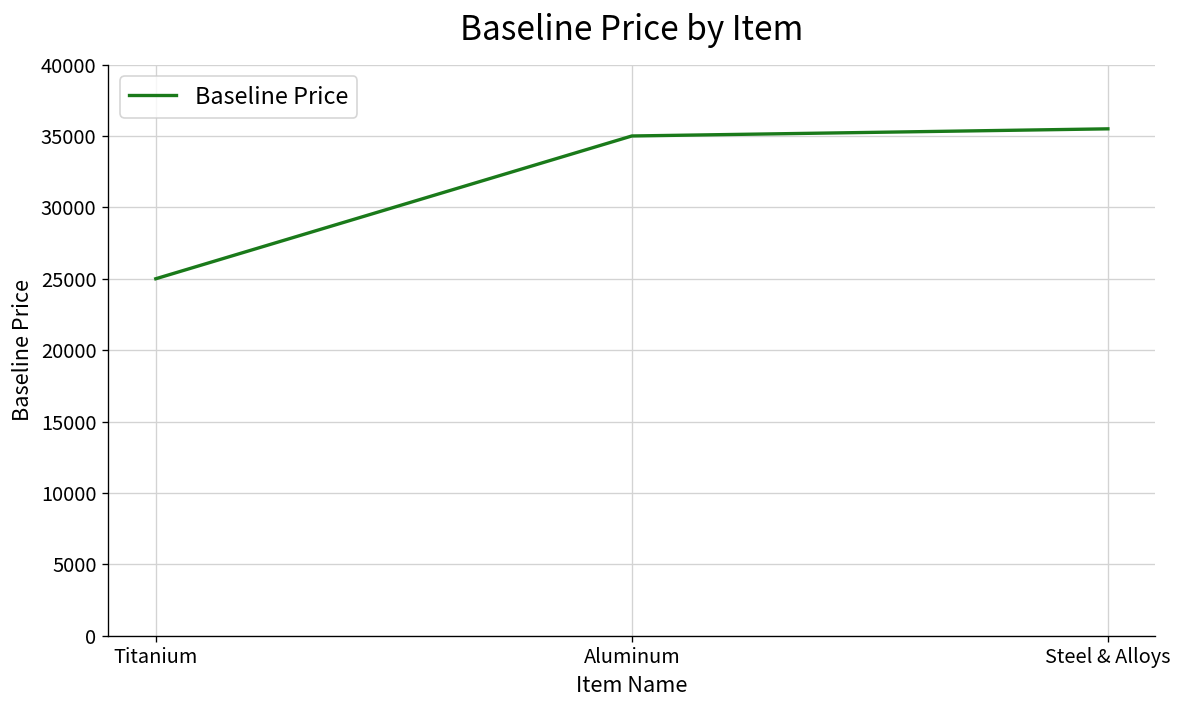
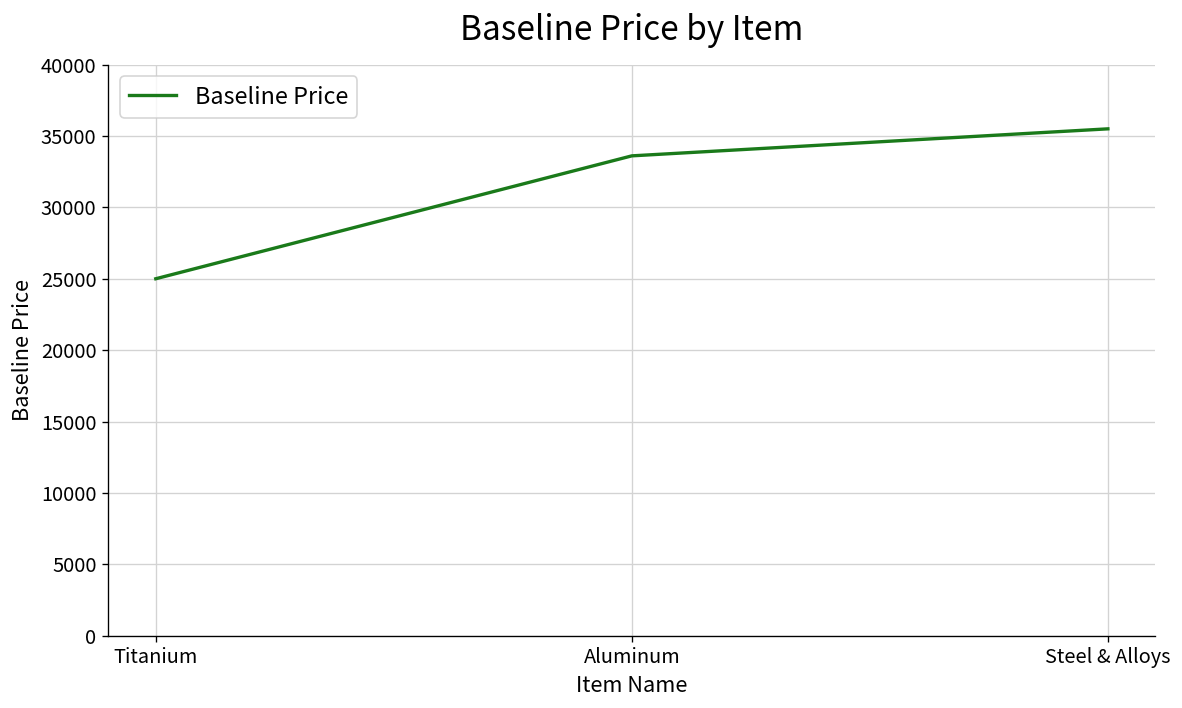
Aluminum: 35000 -> 33600
